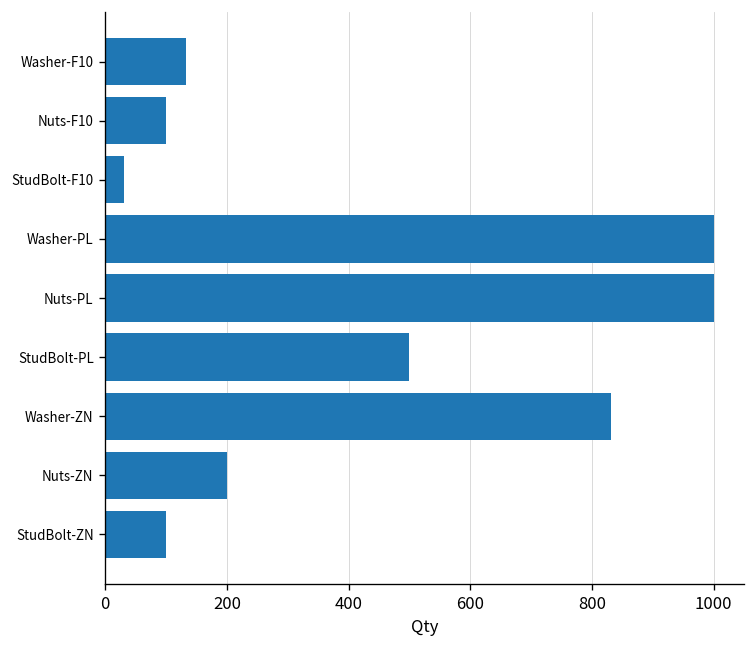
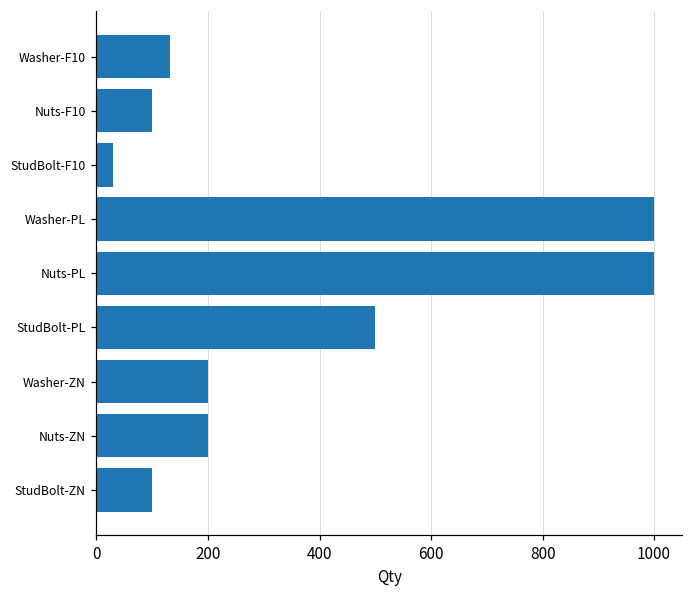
Washer-ZN: 830 -> 200
